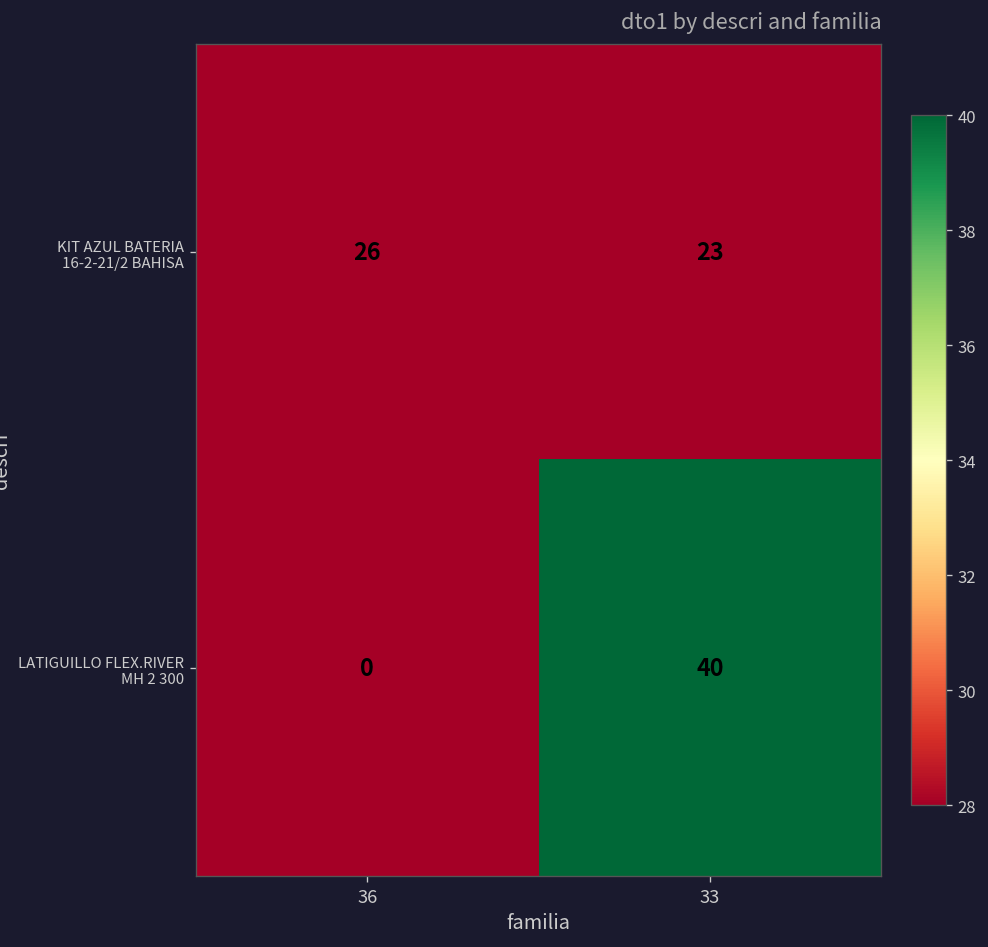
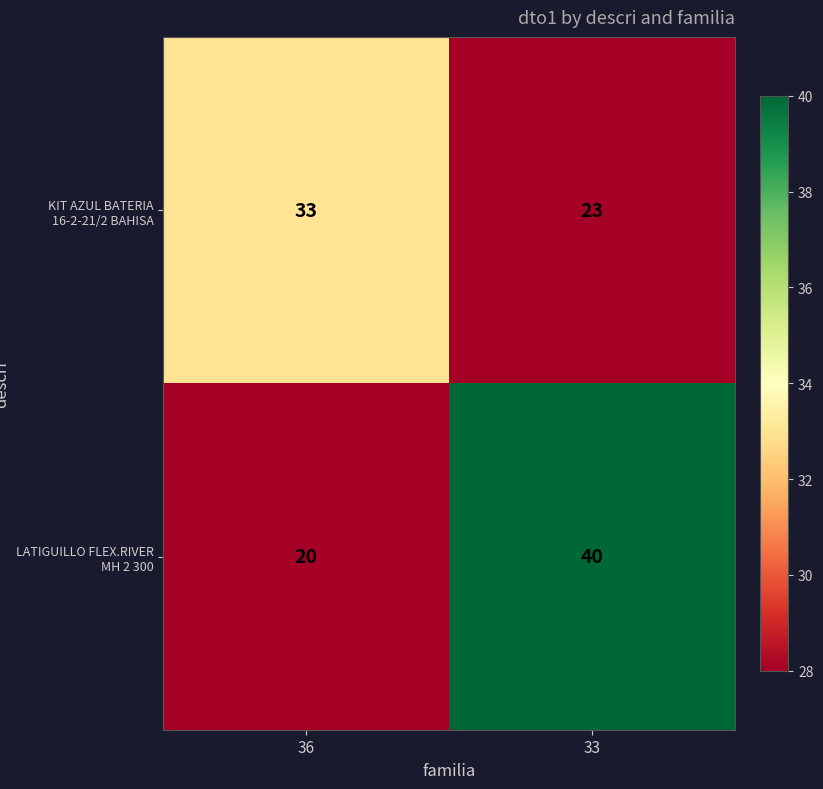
KIT AZUL BATERIA 16-2-21/2 BAHISA, 36: 26 -> 33
LATIGUILLO FLEX.RIVER MH 2 300, 36: 0 -> 20
